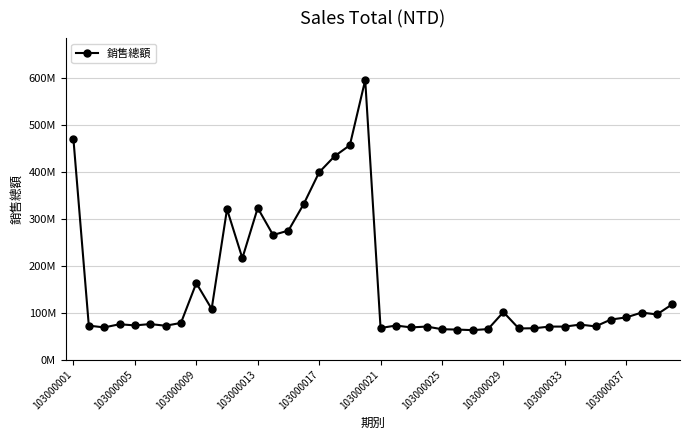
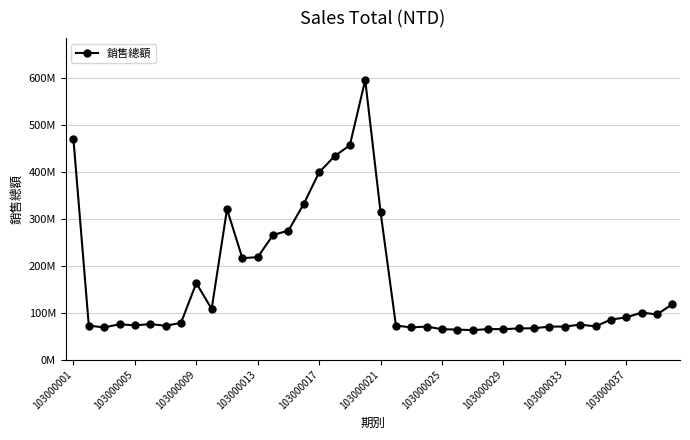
103000013: 320000000 -> 220000000
103000021: 70000000 -> 310000000
103000029: 100000000 -> 70000000
